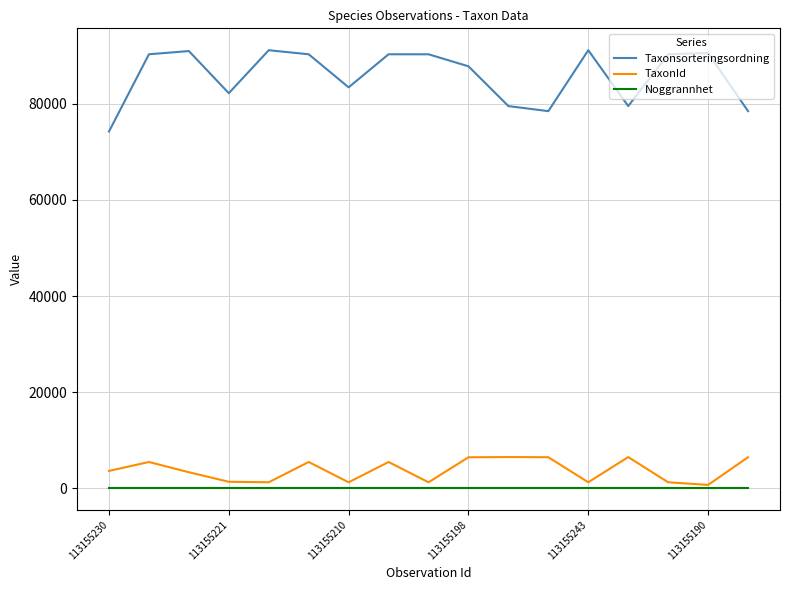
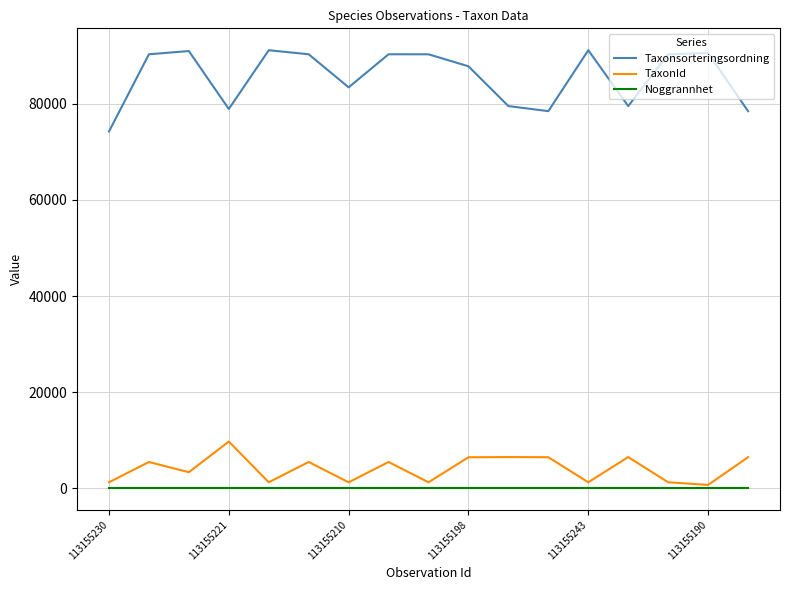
TaxonId, 113155230: 4000 -> 1000
Taxonsorteringsordning, 113155221: 82000 -> 79000
TaxonId, 113155221: 1000 -> 10000
